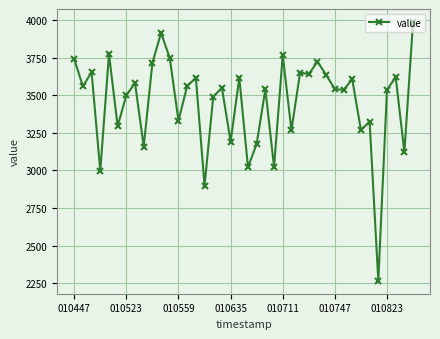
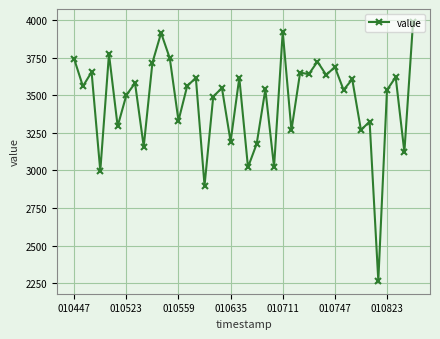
010711: 3760 -> 3920
010747: 3540 -> 3690
